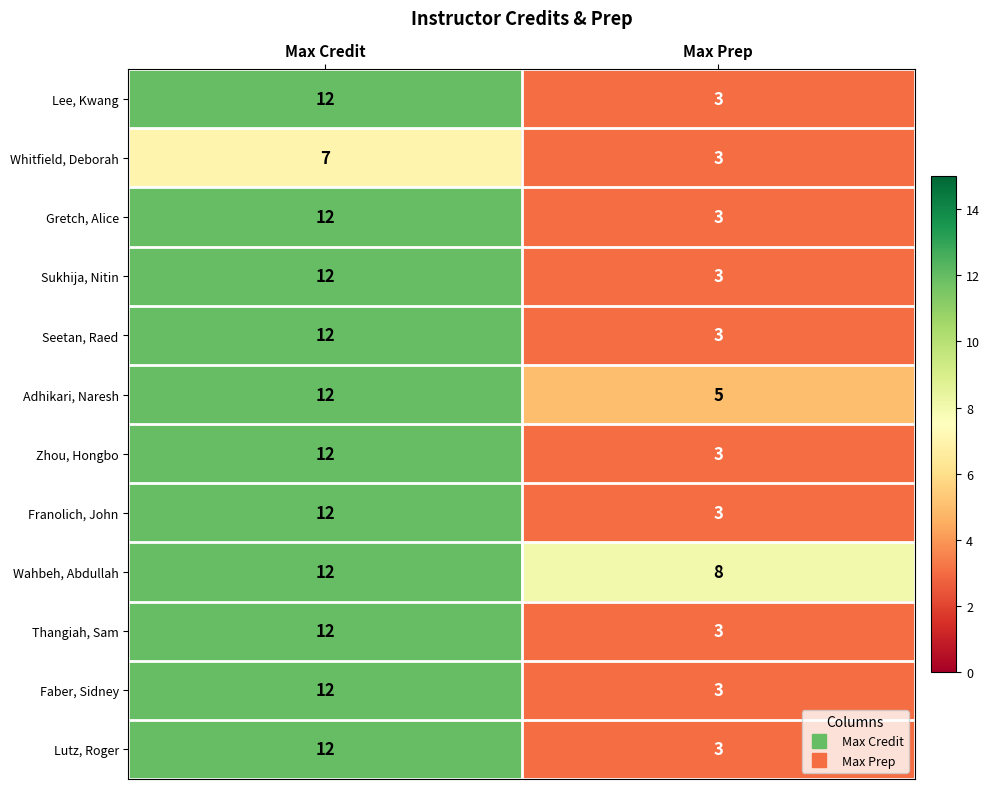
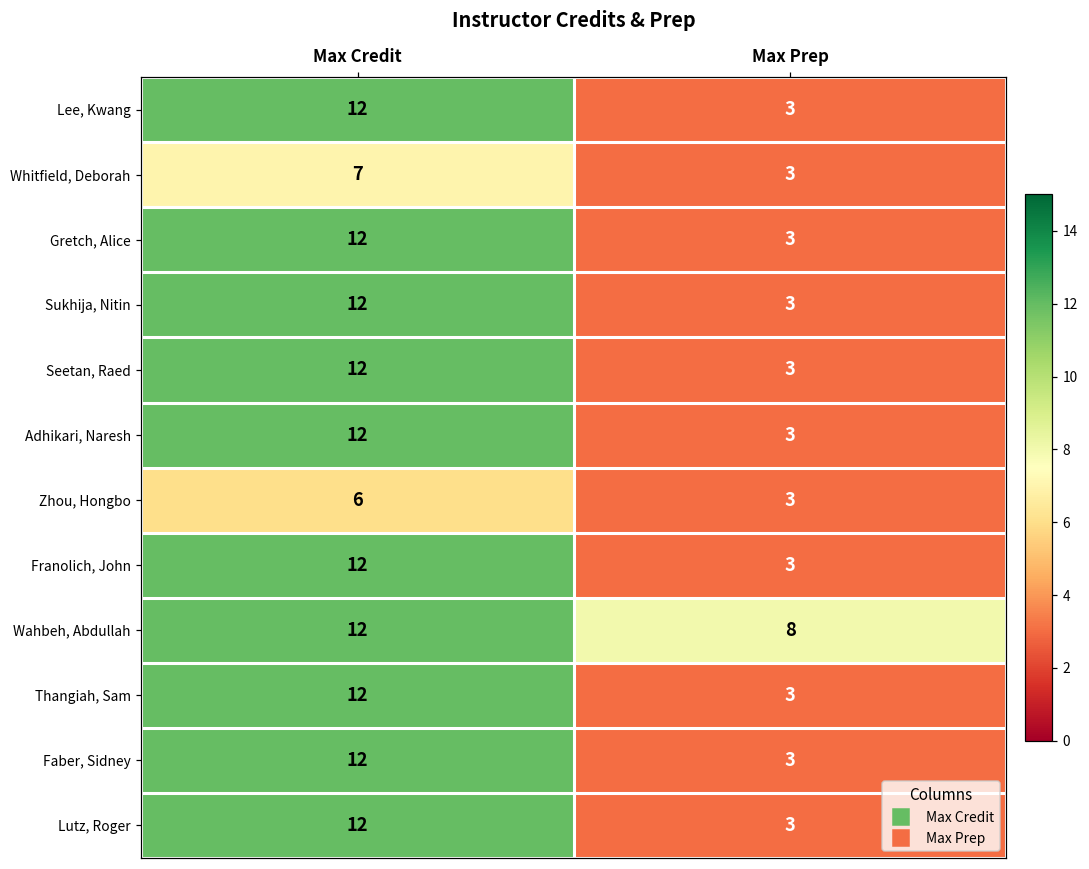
Adhikari, Naresh, Max Prep: 5 -> 3
Zhou, Hongbo, Max Credit: 12 -> 6
